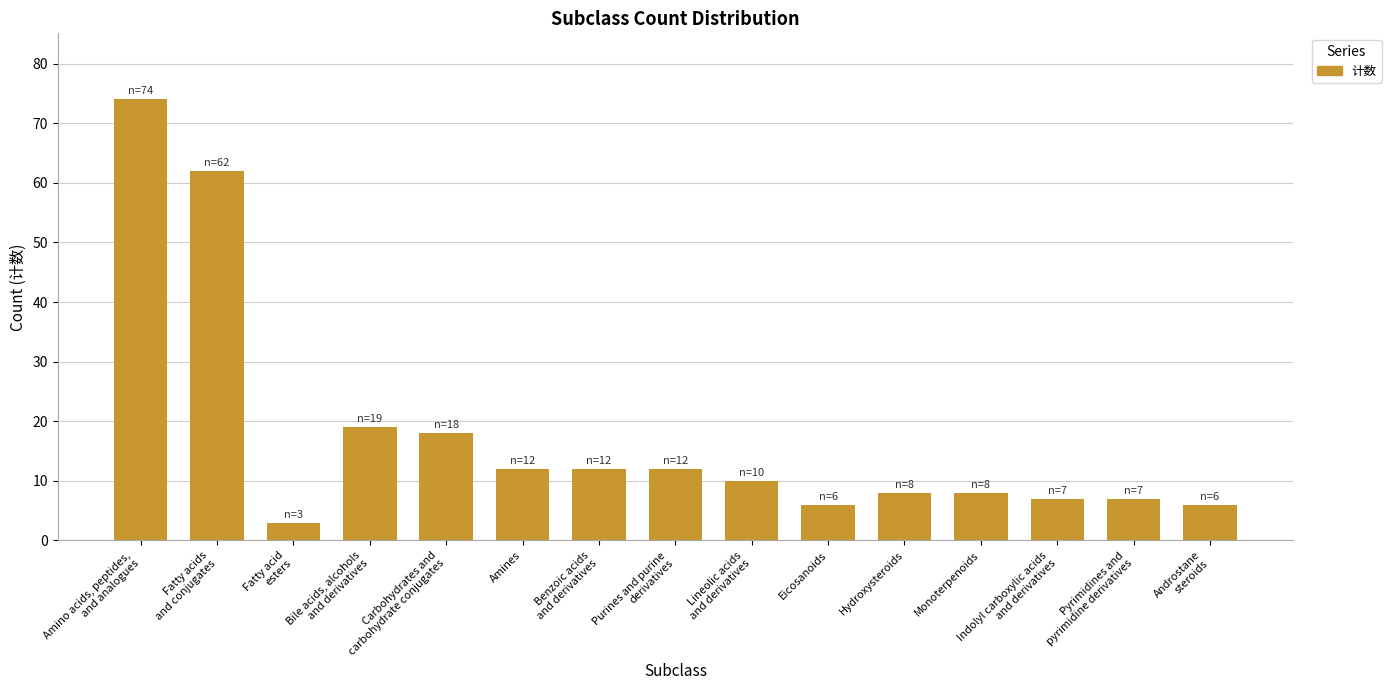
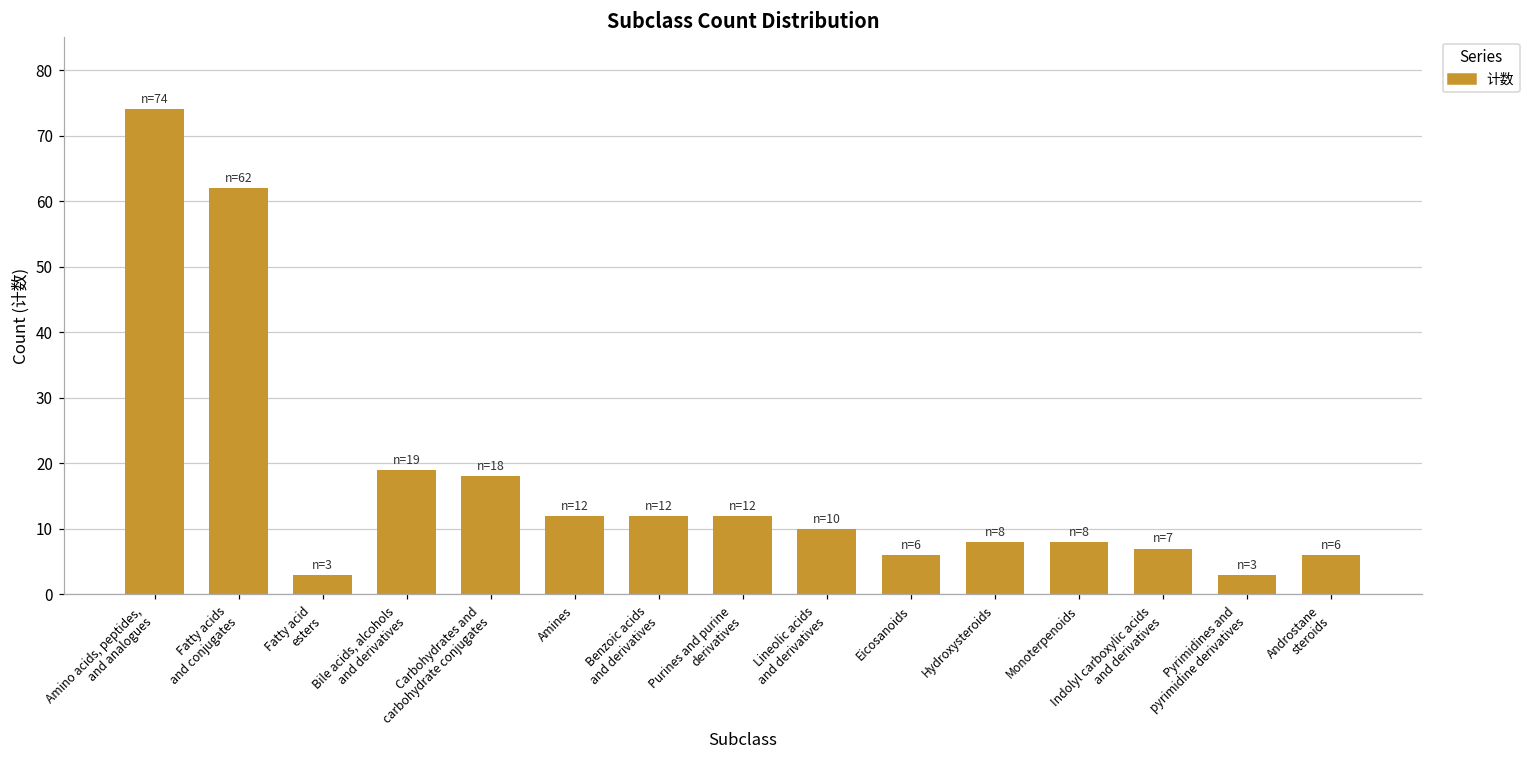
Pyrimidines and pyrimidine derivatives: 7 -> 3
